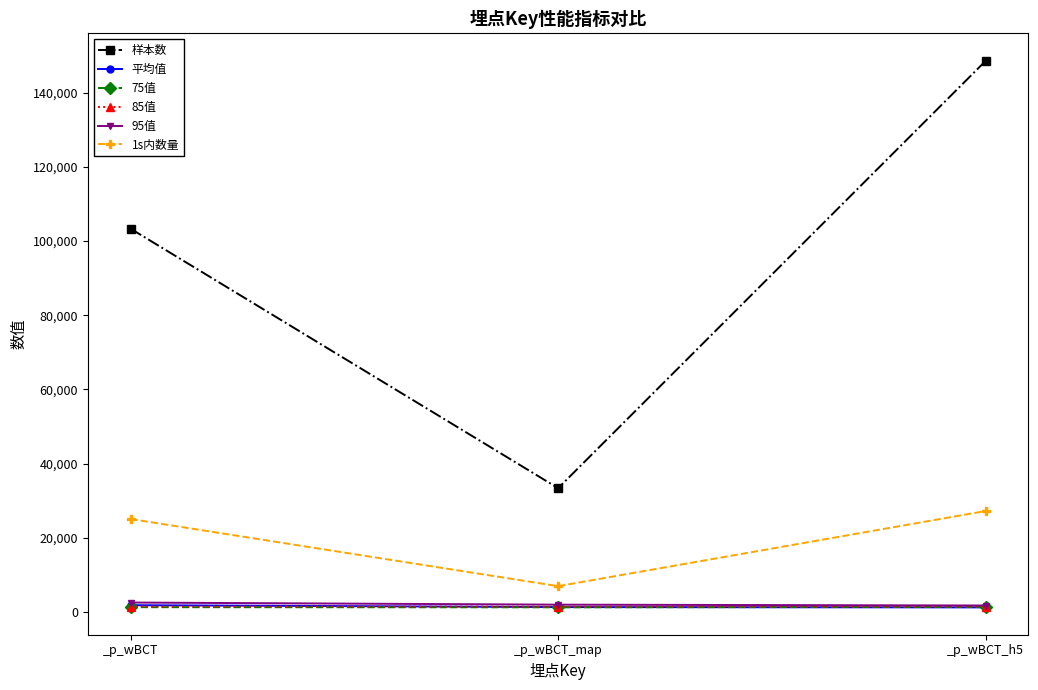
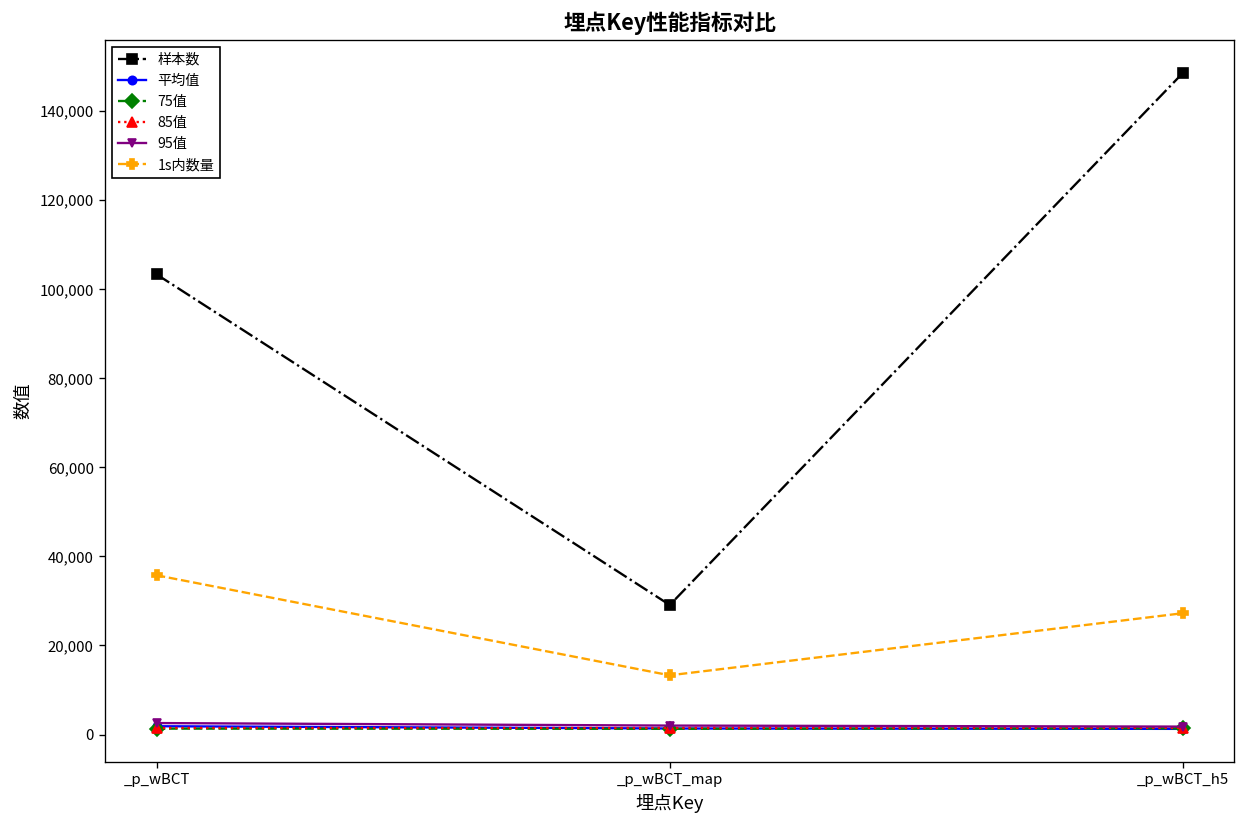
1s内数量, _p_wBCT: 25,000 -> 36,000
样本数, _p_wBCT_map: 33,000 -> 29,000
1s内数量, _p_wBCT_map: 7,000 -> 13,000
